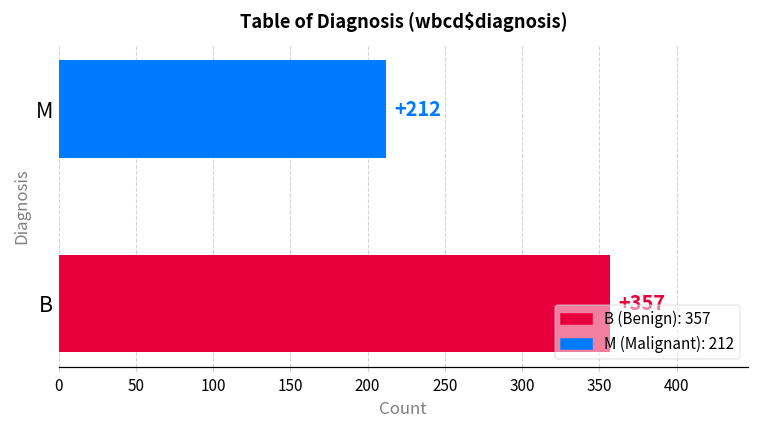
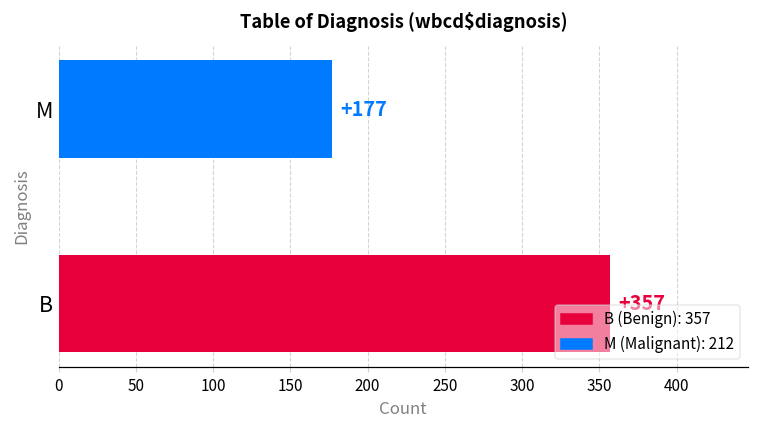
M: +212 -> +177
